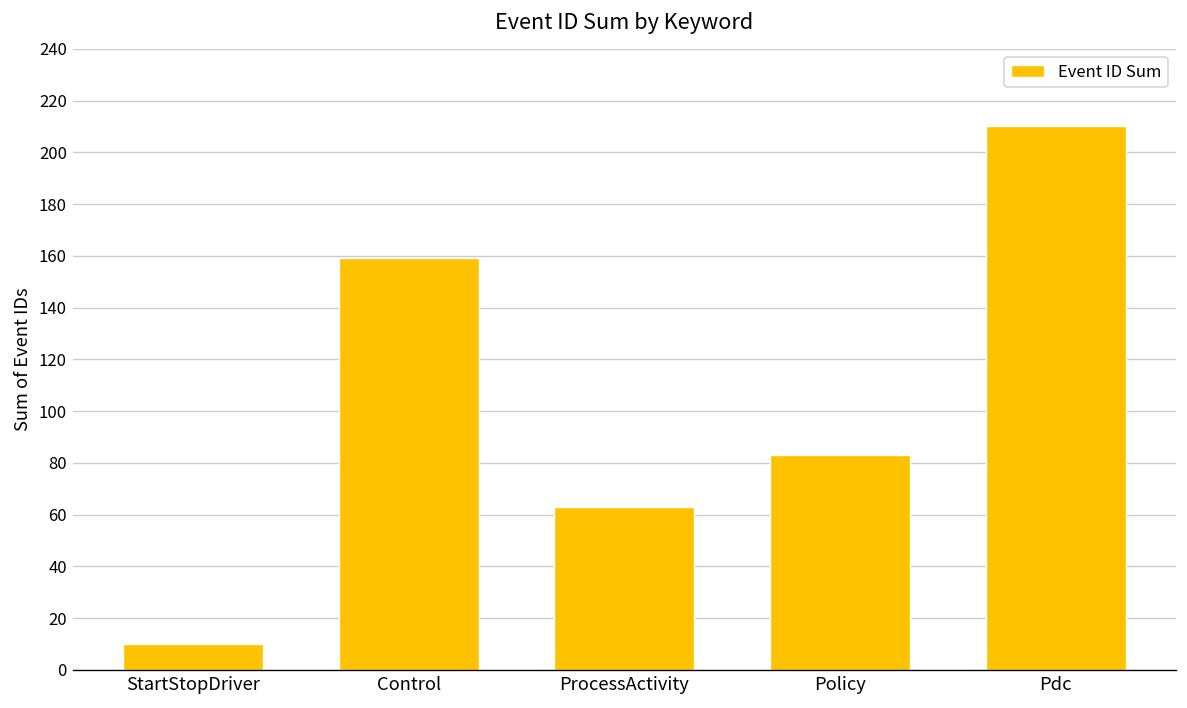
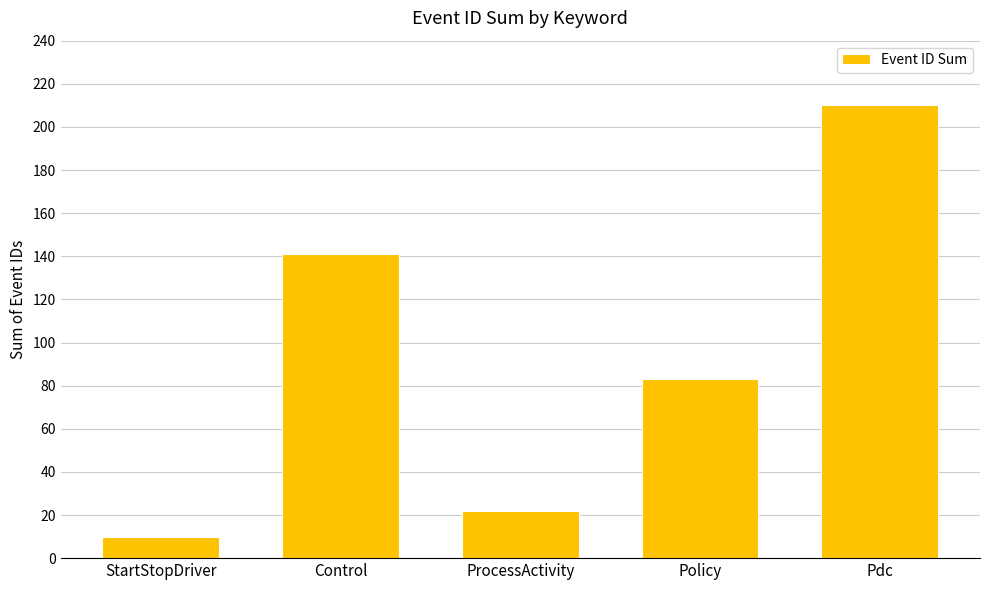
Control: 159 -> 141
ProcessActivity: 63 -> 22
